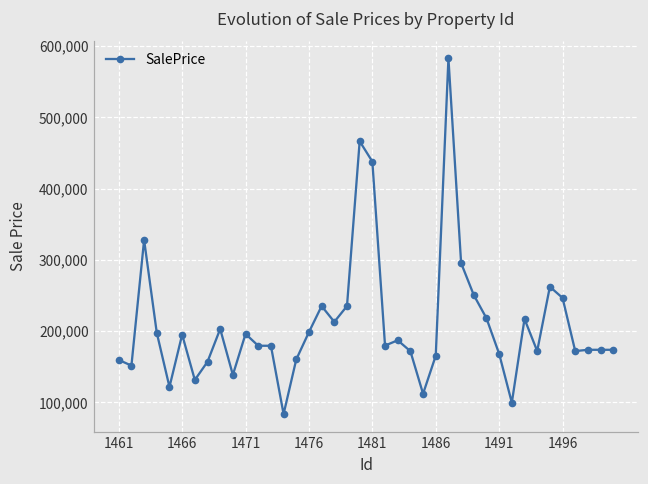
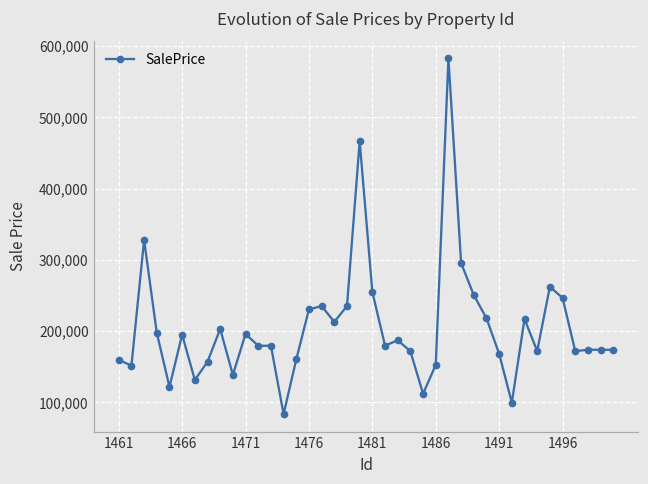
1476: 200,000 -> 230,000
1481: 440,000 -> 260,000
1486: 170,000 -> 150,000
